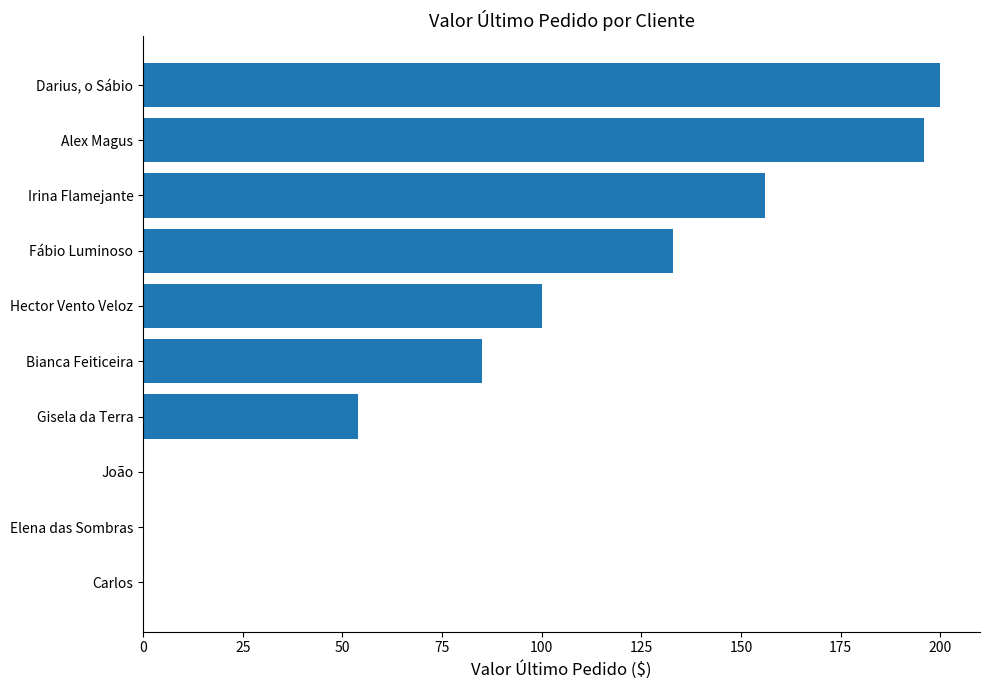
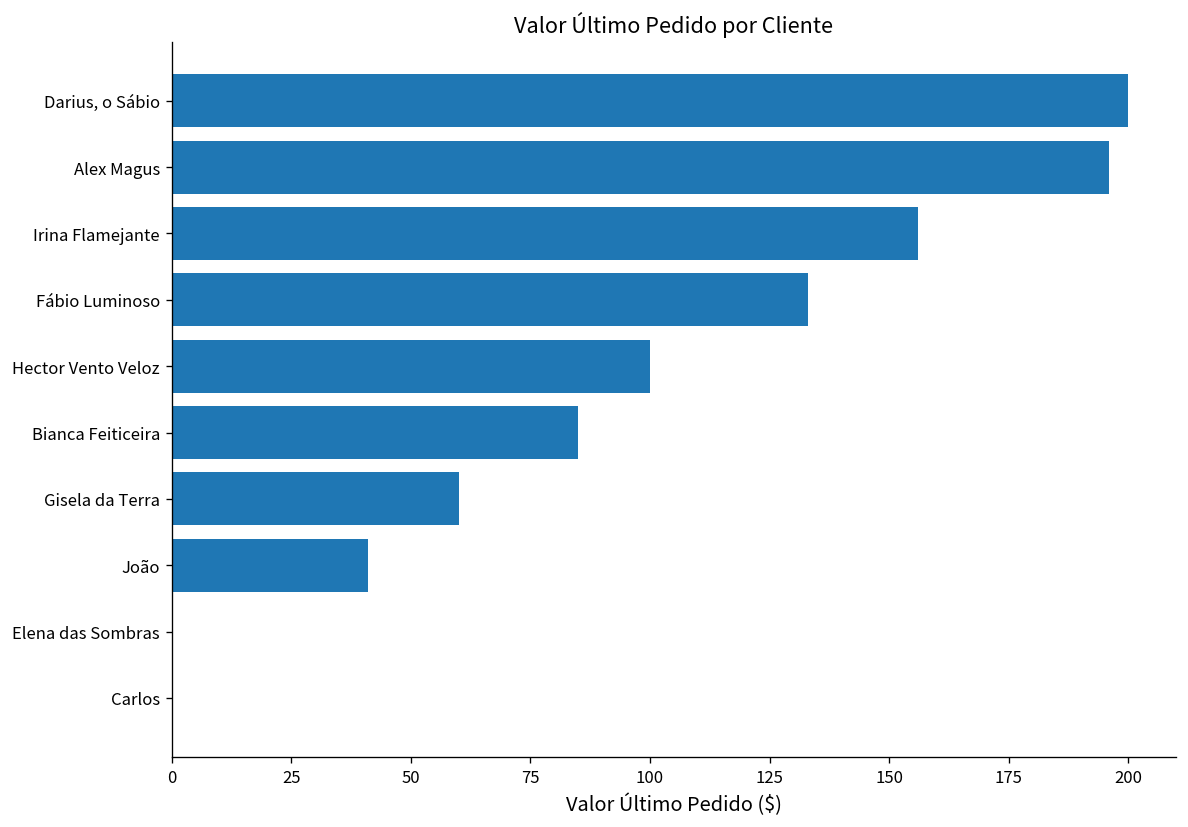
Gisela da Terra: 54 -> 60
João: 0 -> 41
